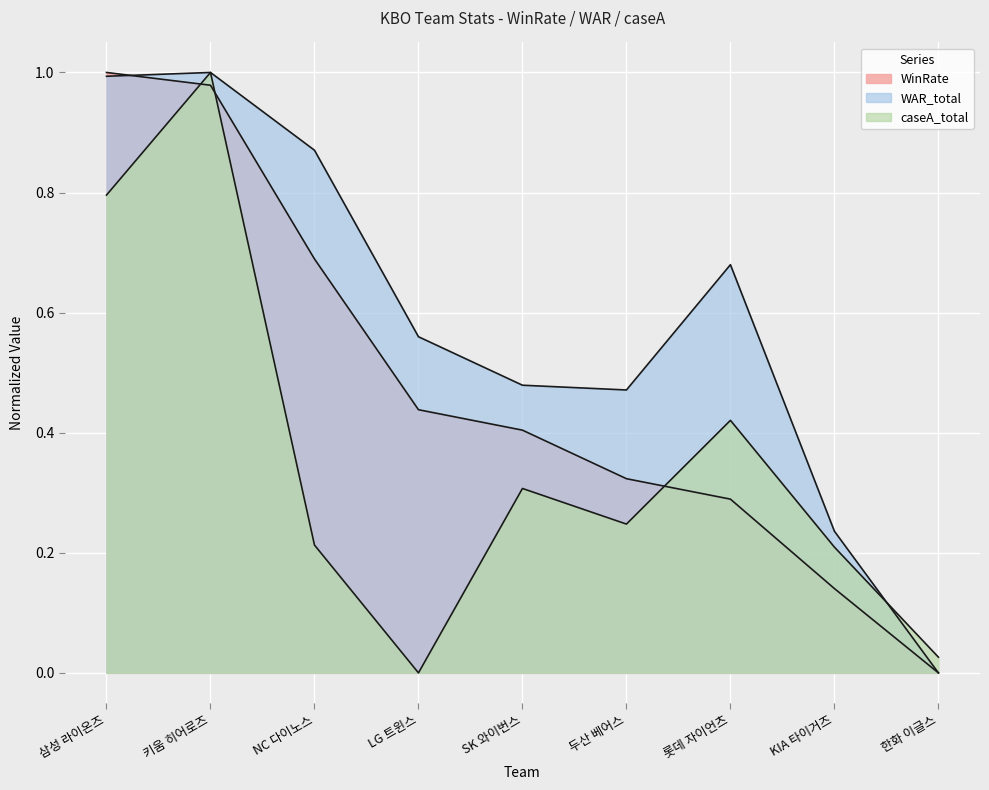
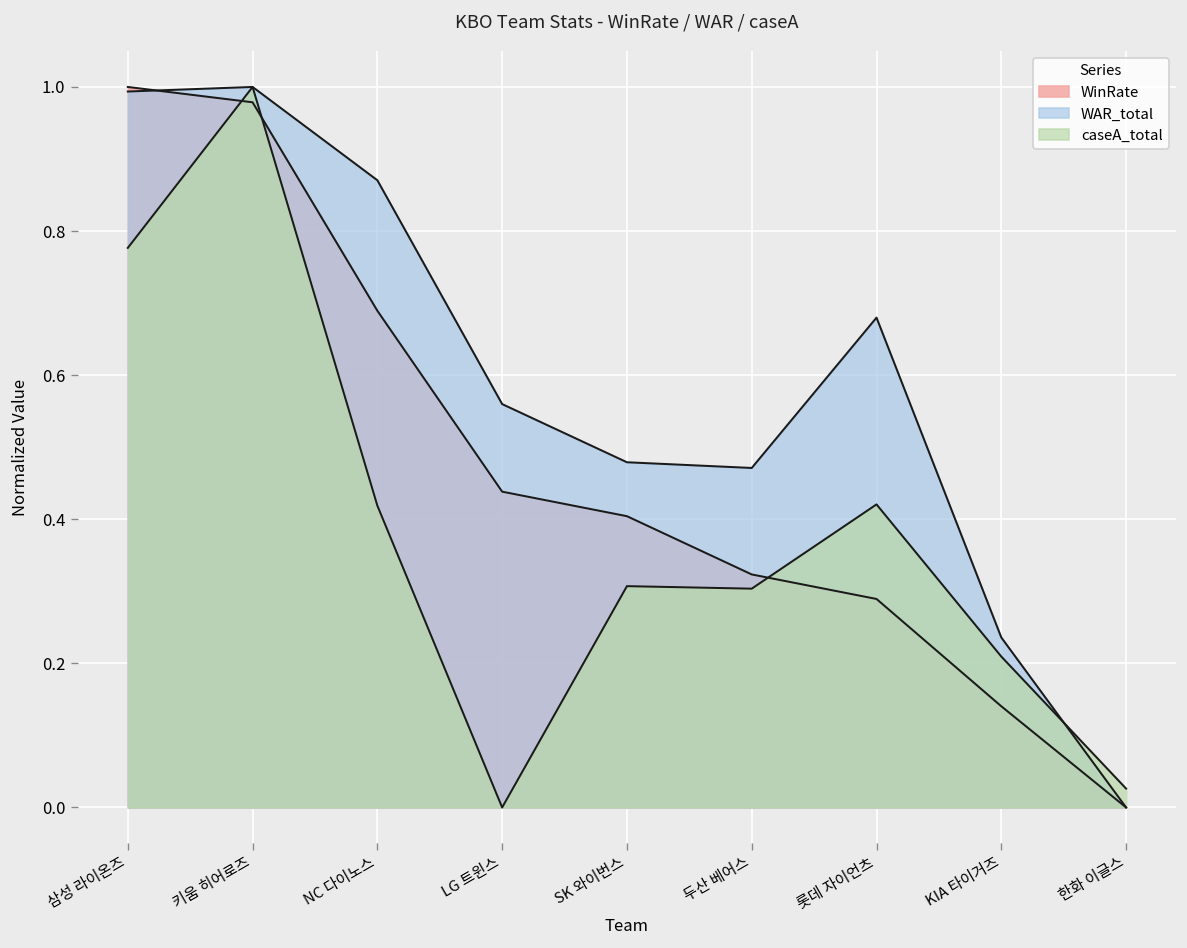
caseA_total, 삼성 라이온즈: 0.80 -> 0.78
caseA_total, NC 다이노스: 0.21 -> 0.42
caseA_total, 두산 베어스: 0.25 -> 0.30
